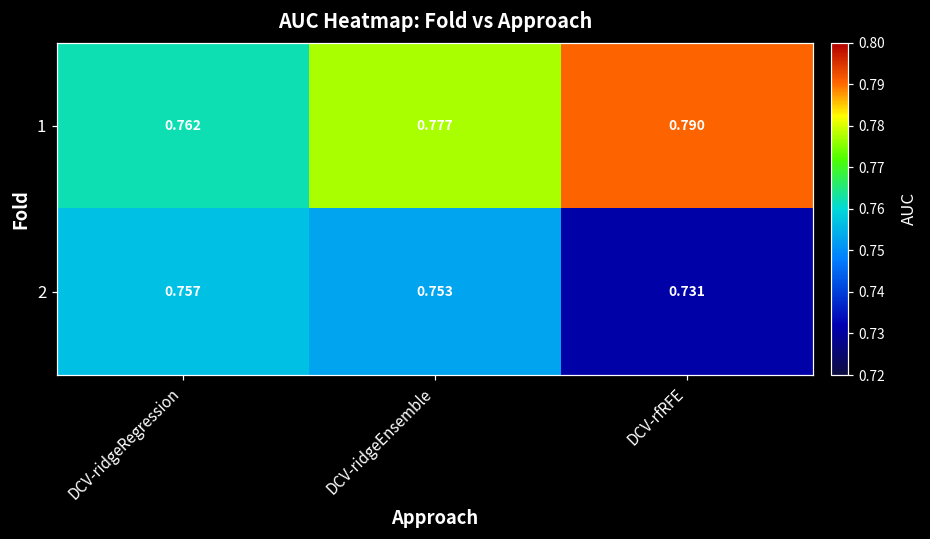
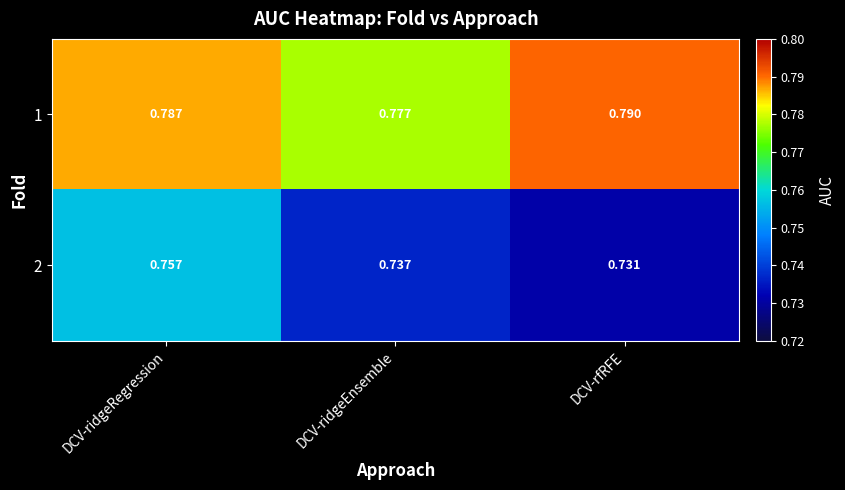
1, DCV-ridgeRegression: 0.762 -> 0.787
2, DCV-ridgeEnsemble: 0.753 -> 0.737
